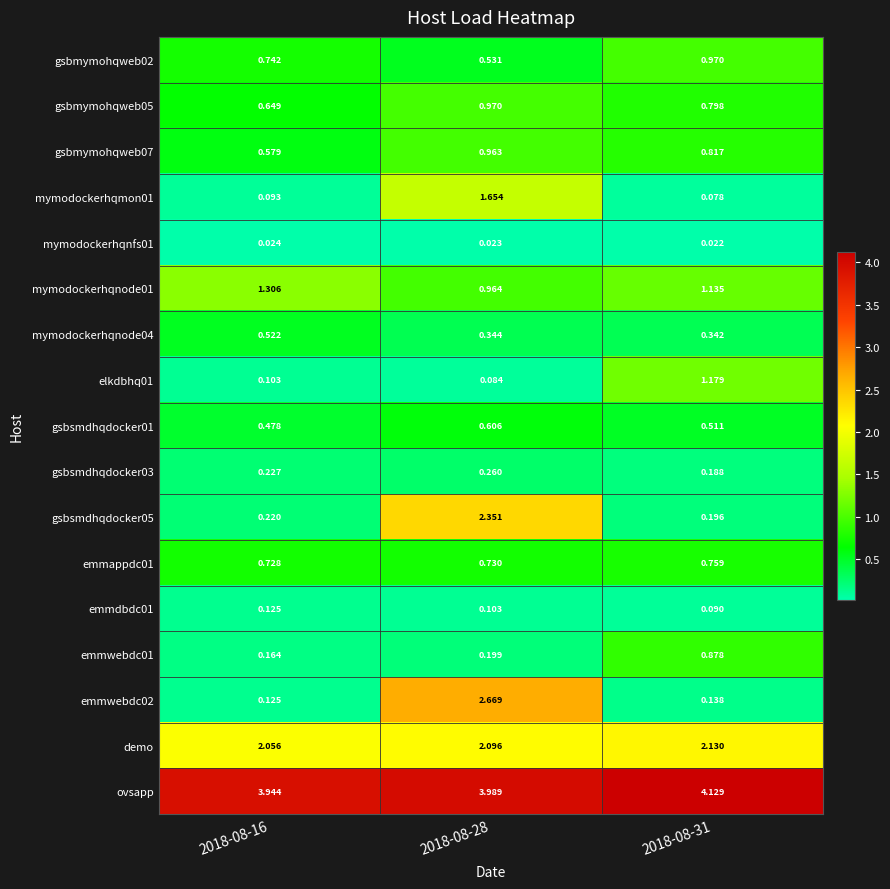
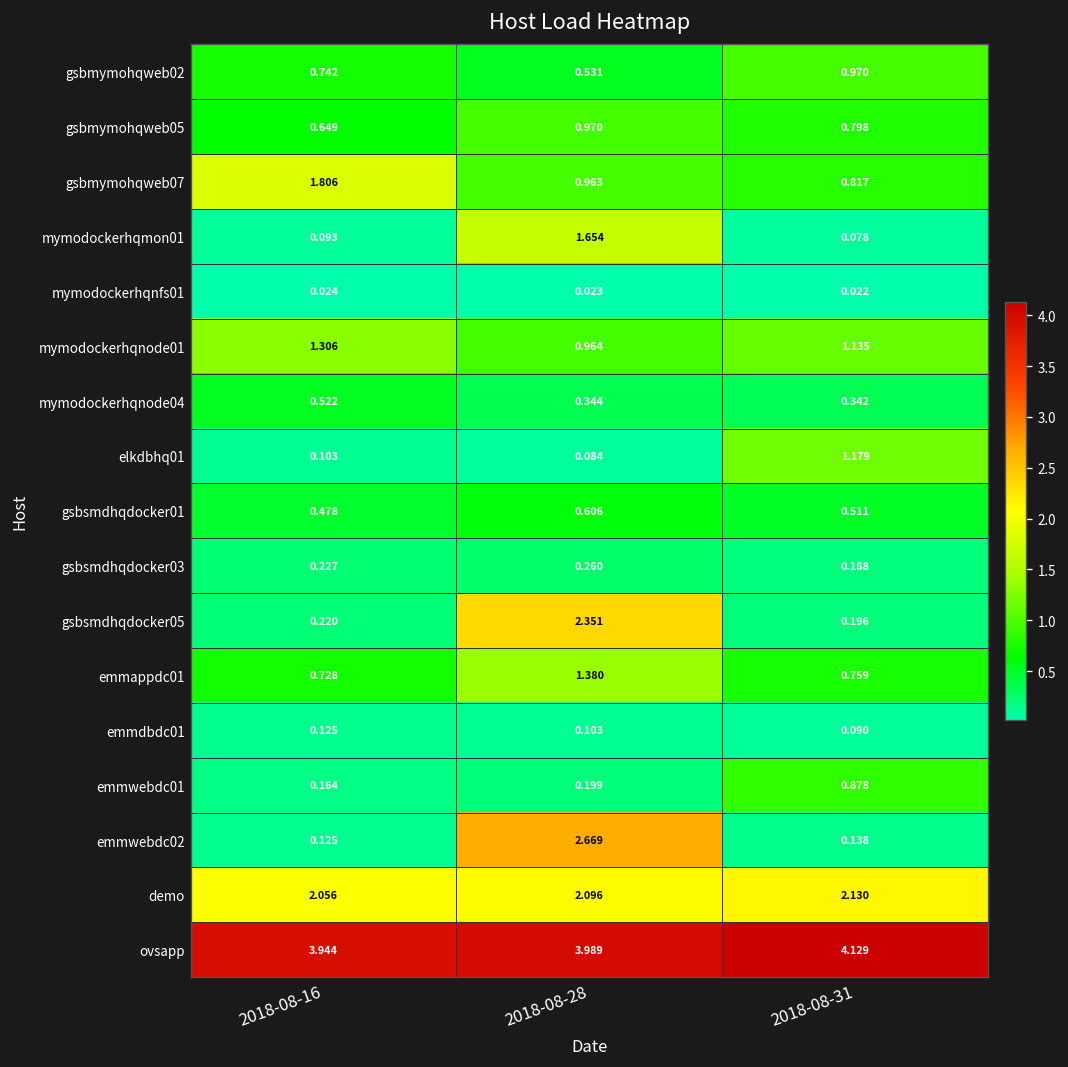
gsbmymohqweb07, 2018-08-16: 0.579 -> 1.806
emmappdc01, 2018-08-28: 0.730 -> 1.380
